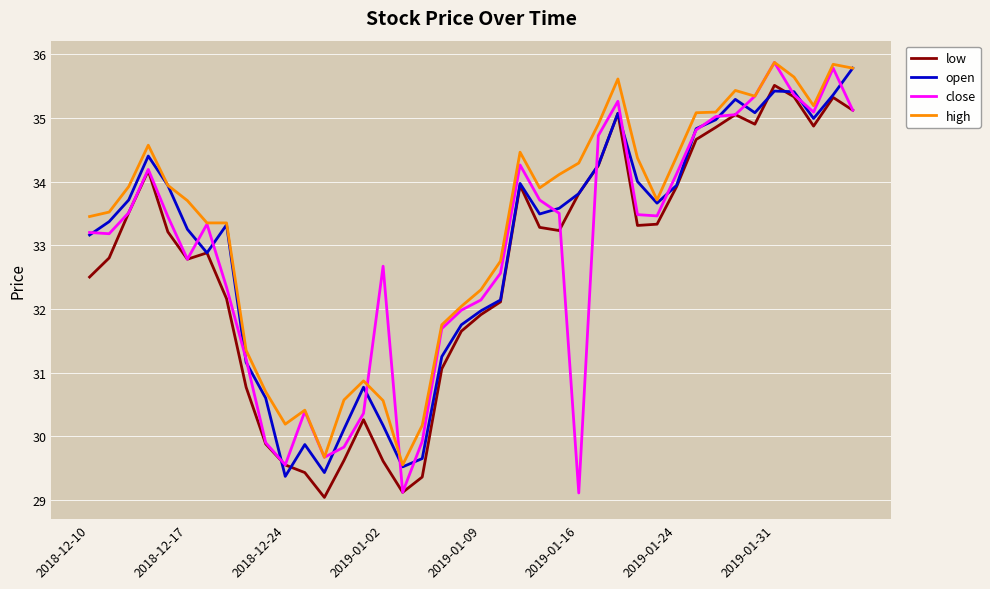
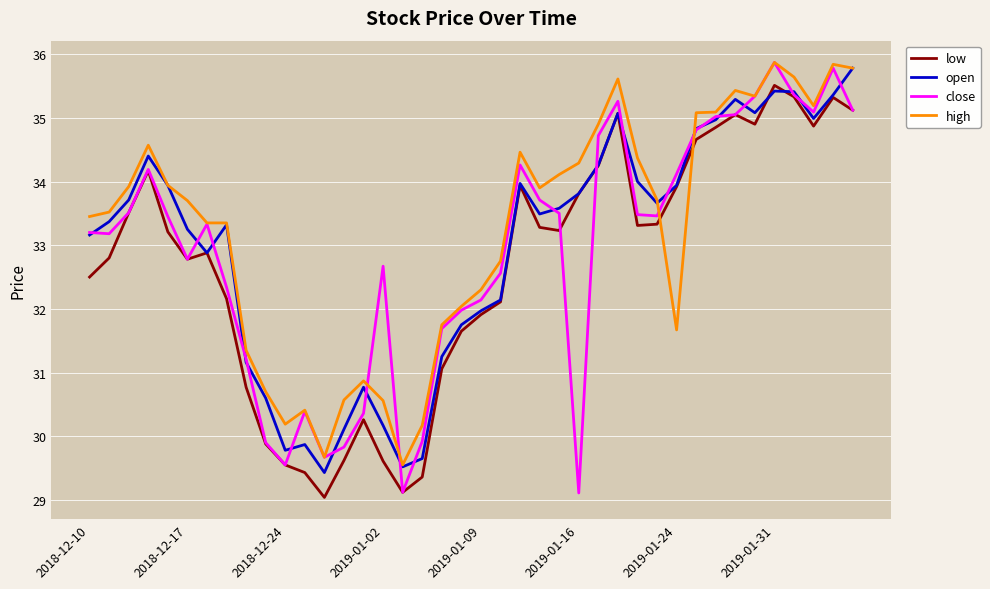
open, 2018-12-24: 29.4 -> 29.8
high, 2019-01-24: 34.4 -> 31.7
